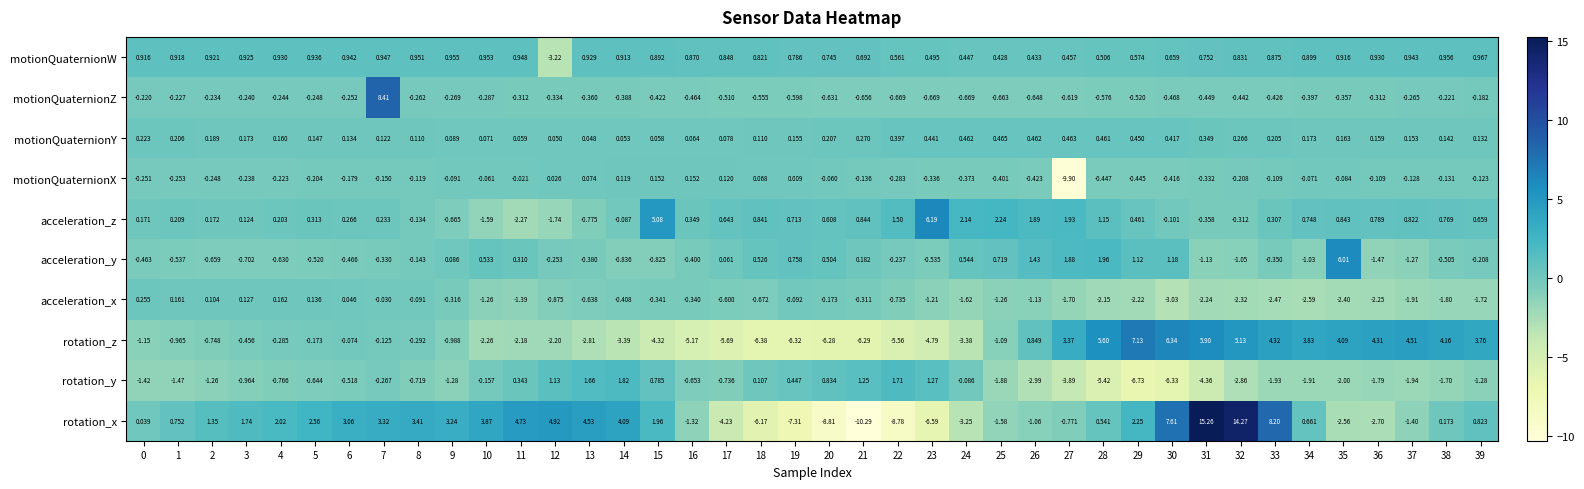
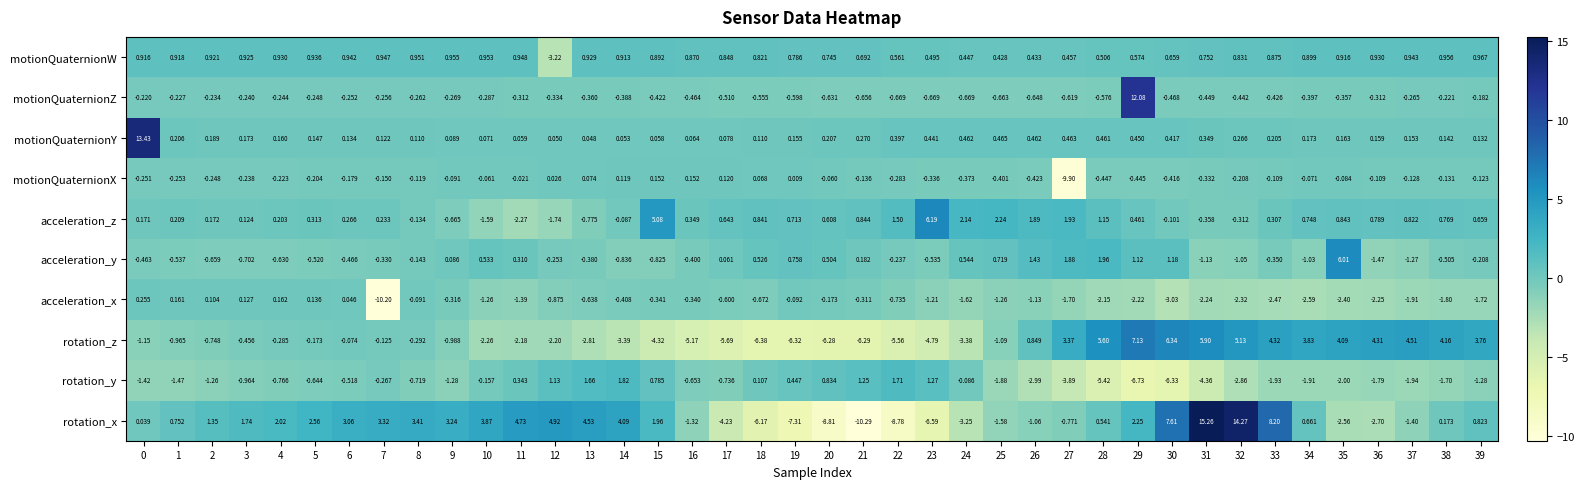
motionQuaternionZ, 7: 8.41 -> -0.256
motionQuaternionZ, 29: -0.520 -> 12.08
motionQuaternionY, 0: 0.223 -> 13.43
acceleration_x, 7: -0.030 -> -10.20
